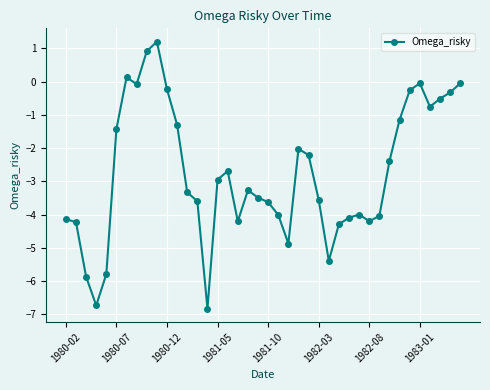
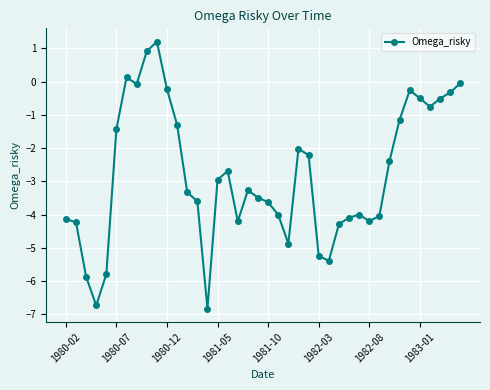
1982-03: -3.6 -> -5.2
1983-01: 0.0 -> -0.5
